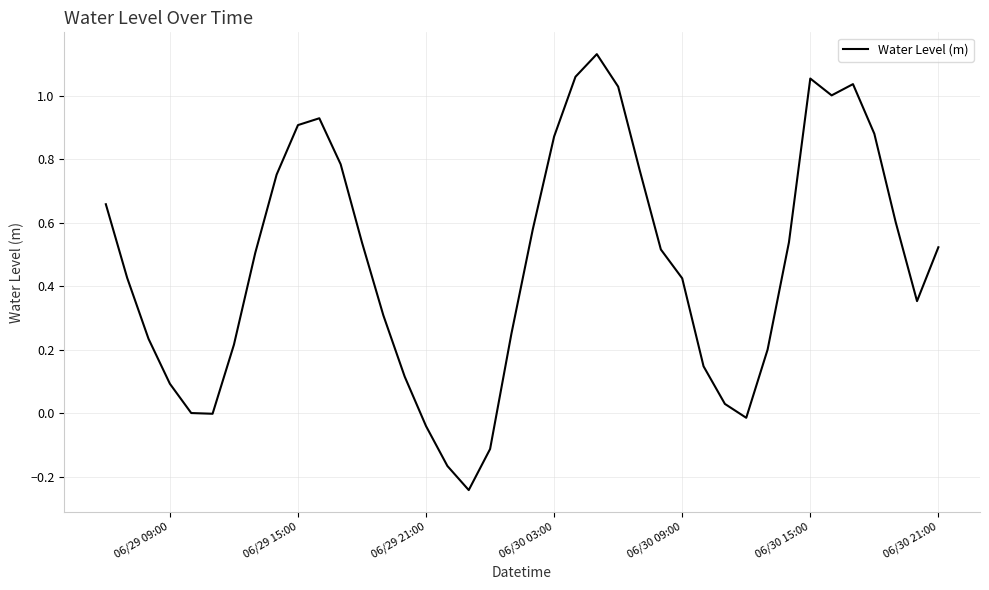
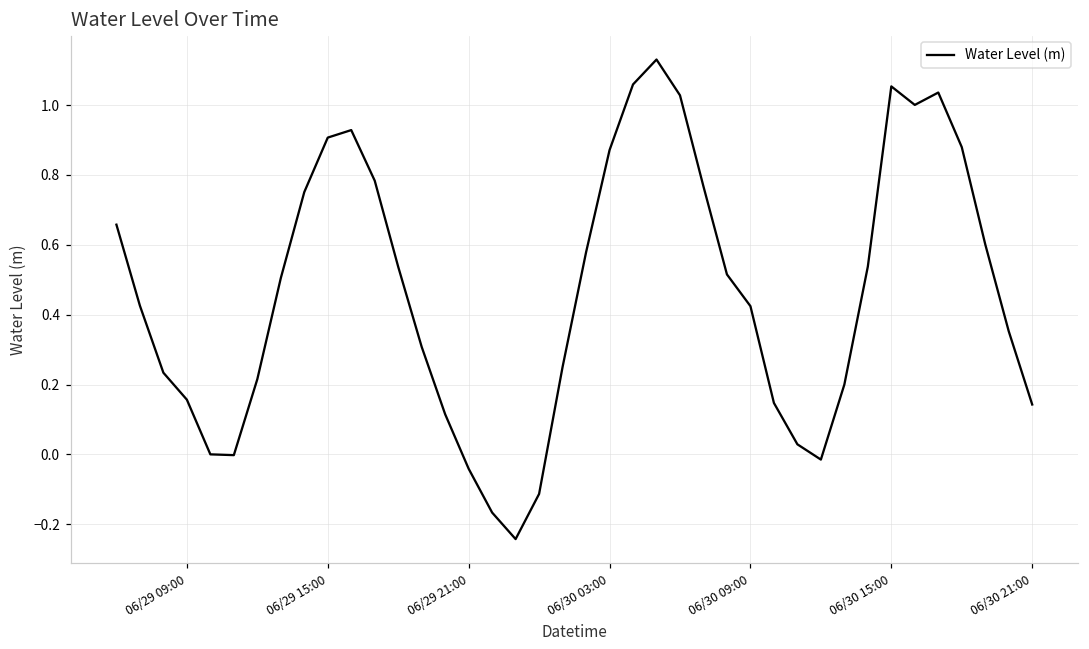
06/29 09:00: 0.09 -> 0.16
06/30 21:00: 0.52 -> 0.14
